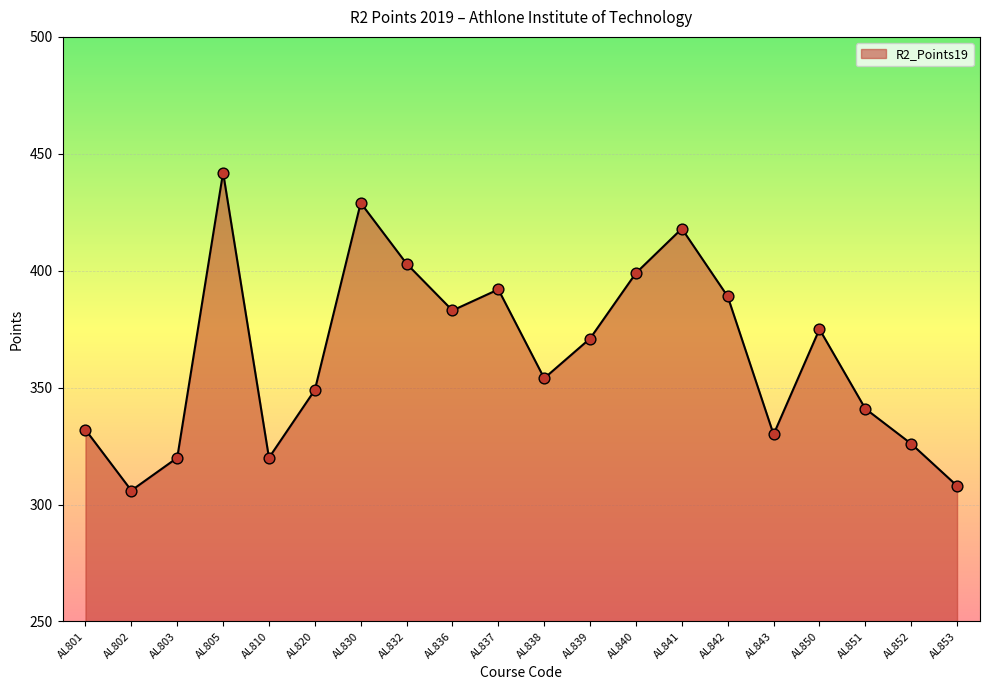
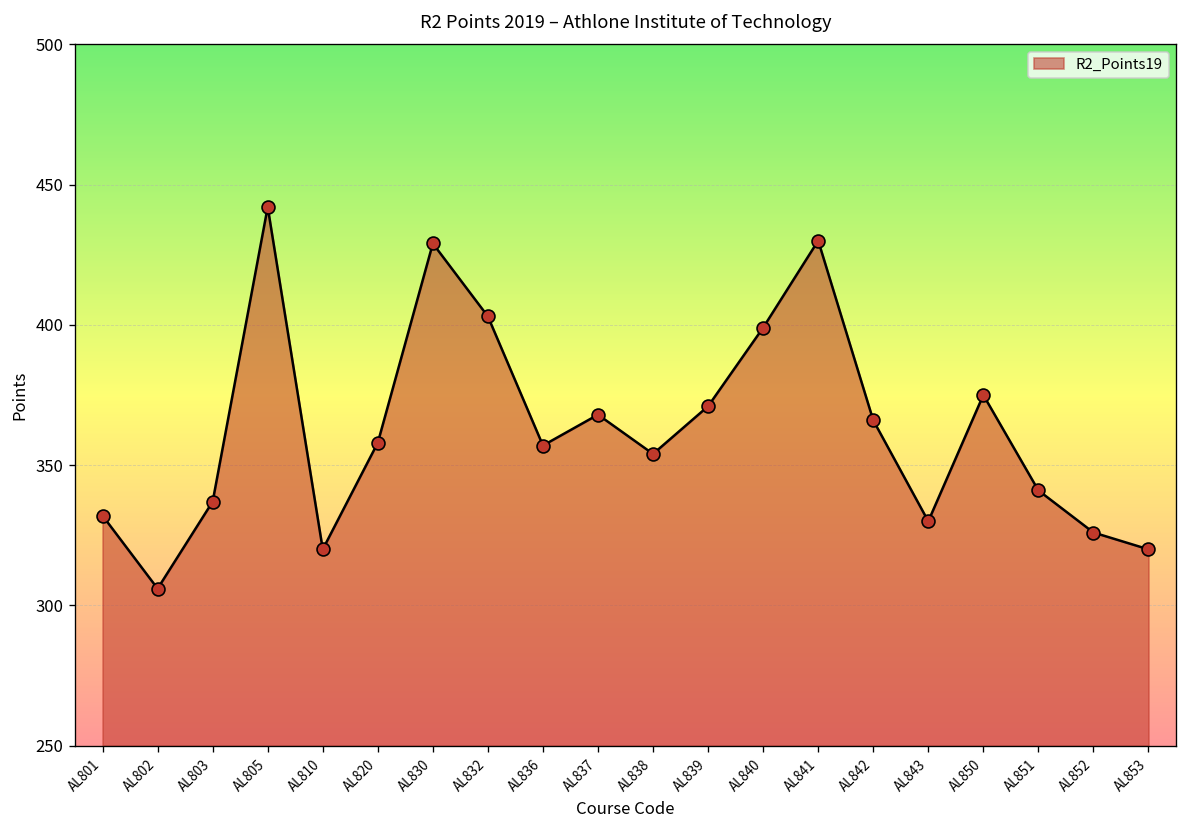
AL803: 320 -> 337
AL820: 349 -> 358
AL836: 383 -> 357
AL837: 392 -> 368
AL841: 418 -> 430
AL842: 389 -> 366
AL853: 308 -> 320
